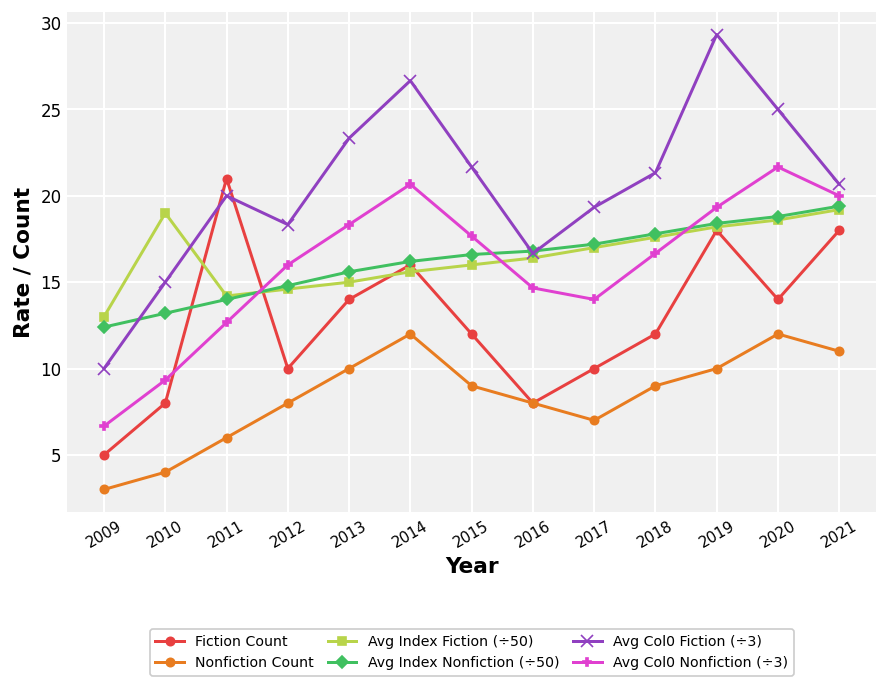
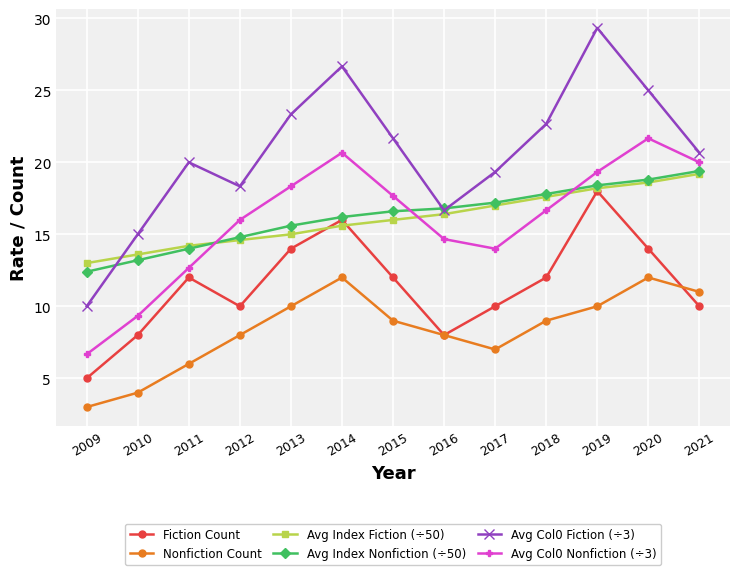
Avg Index Fiction (÷50), 2010: 19.0 -> 13.6
Fiction Count, 2011: 21 -> 12
Avg Col0 Fiction (÷3), 2018: 21.3 -> 22.7
Fiction Count, 2021: 18 -> 10
